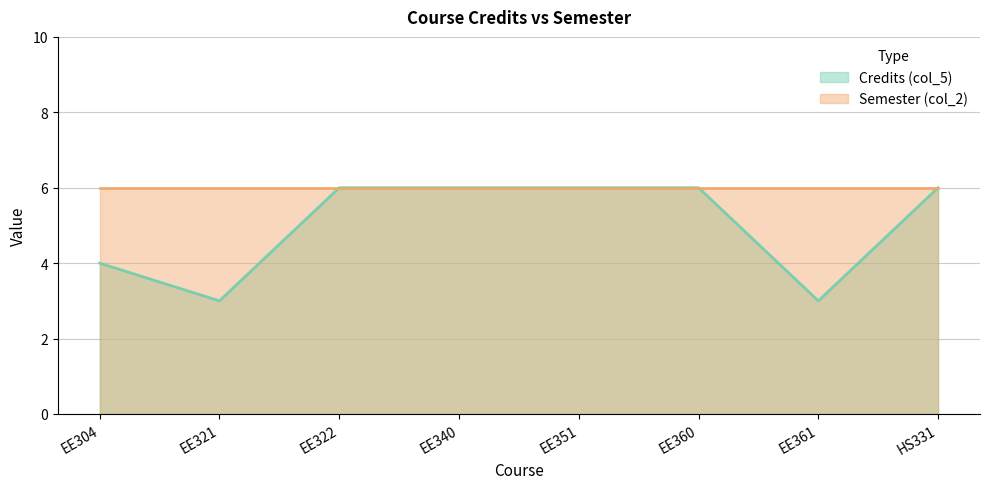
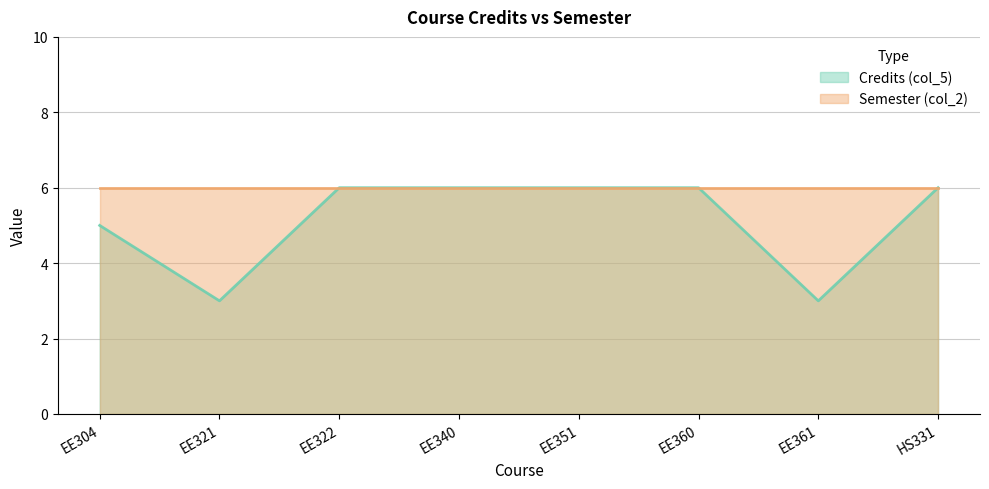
Credits (col_5), EE304: 4 -> 5
